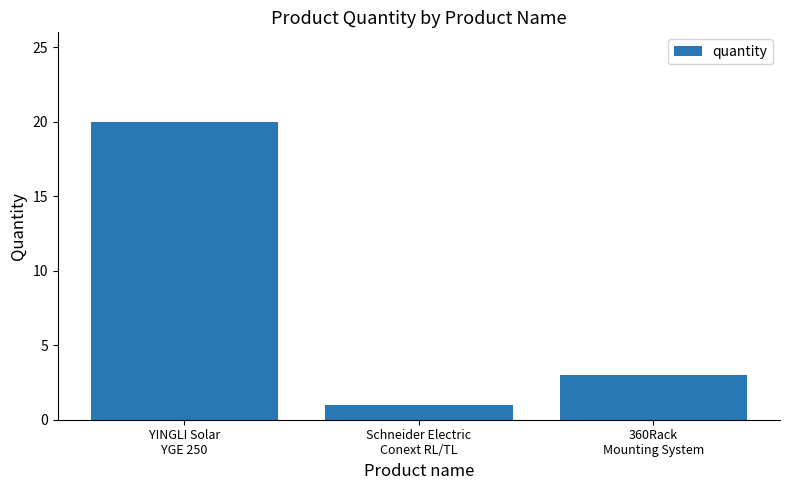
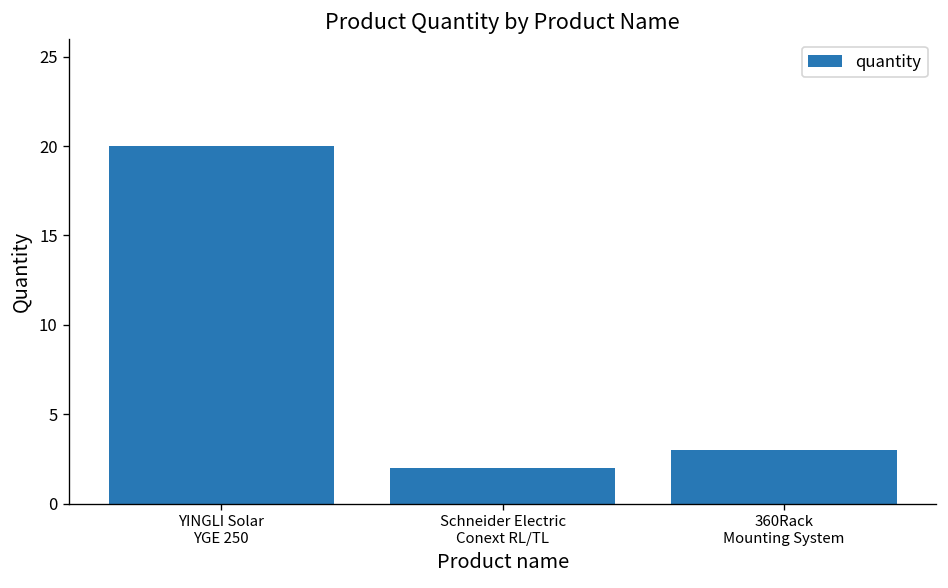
Schneider Electric Conext RL/TL: 1 -> 2
